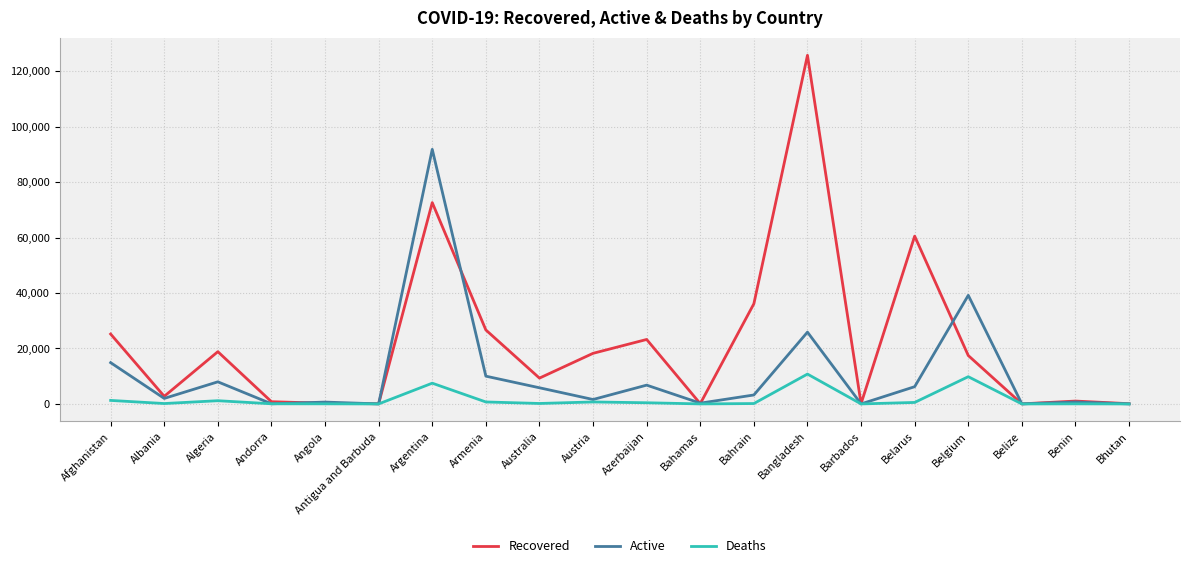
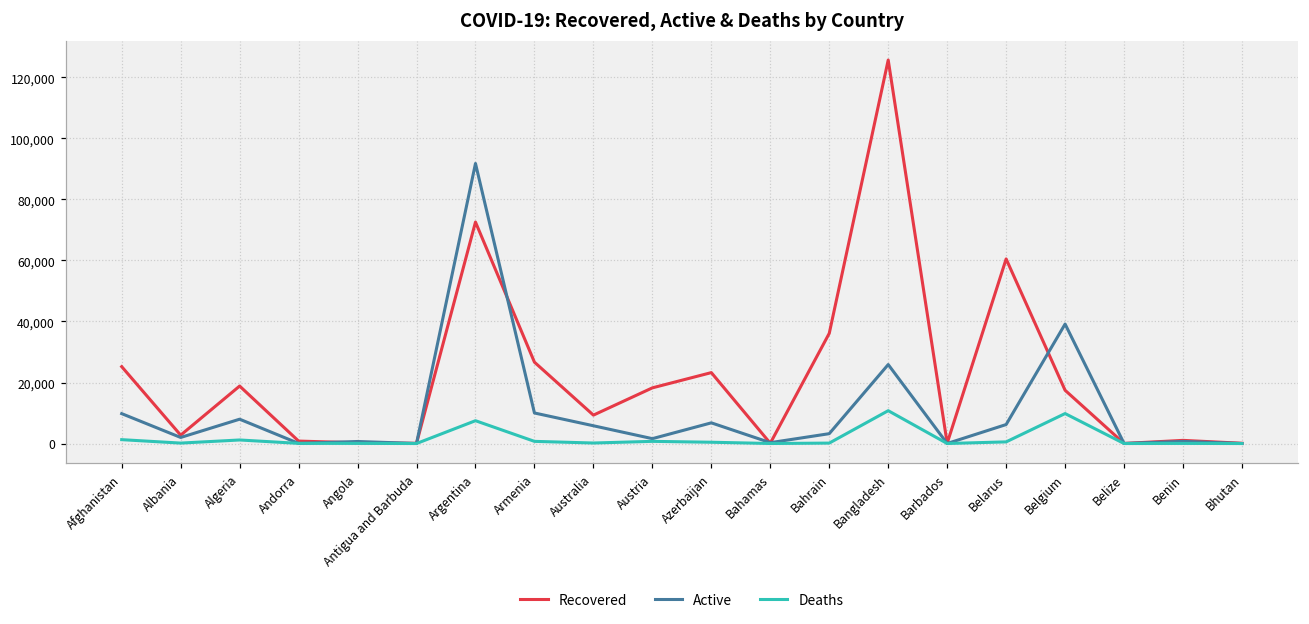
Active, Afghanistan: 15,000 -> 10,000
